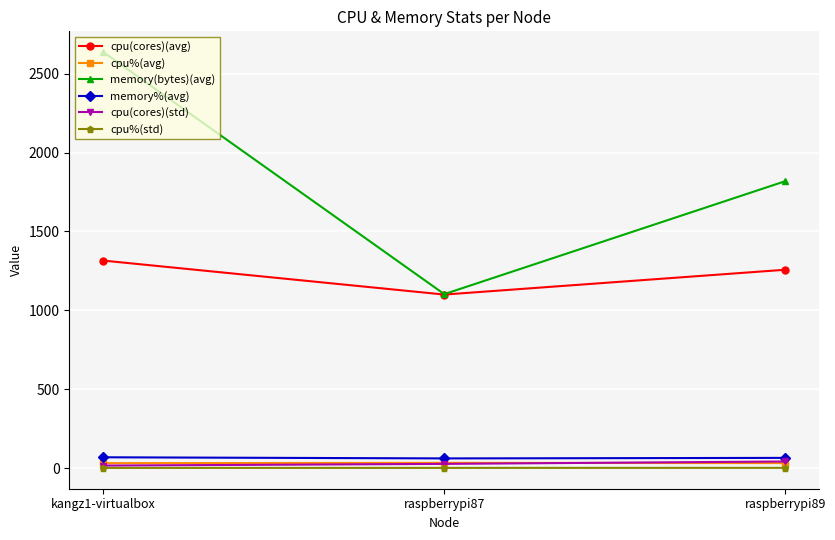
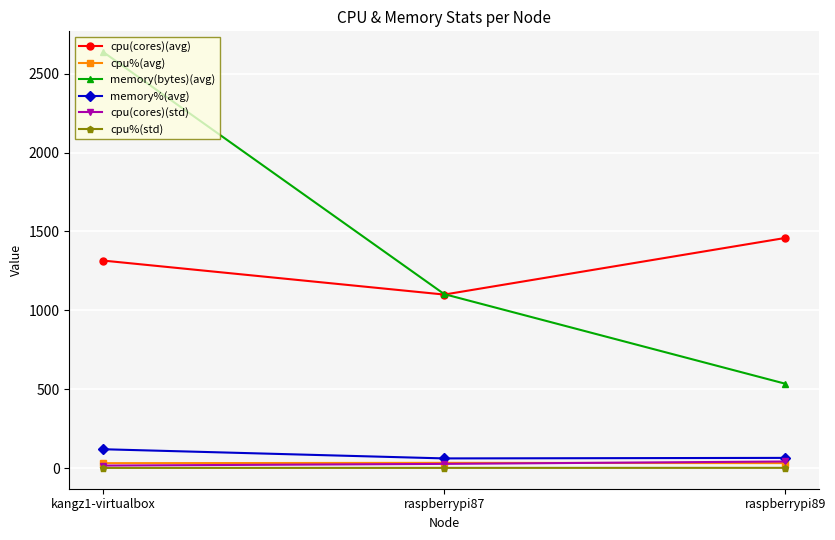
memory%(avg), kangz1-virtualbox: 70 -> 120
cpu(cores)(avg), raspberrypi89: 1260 -> 1460
memory(bytes)(avg), raspberrypi89: 1820 -> 530
